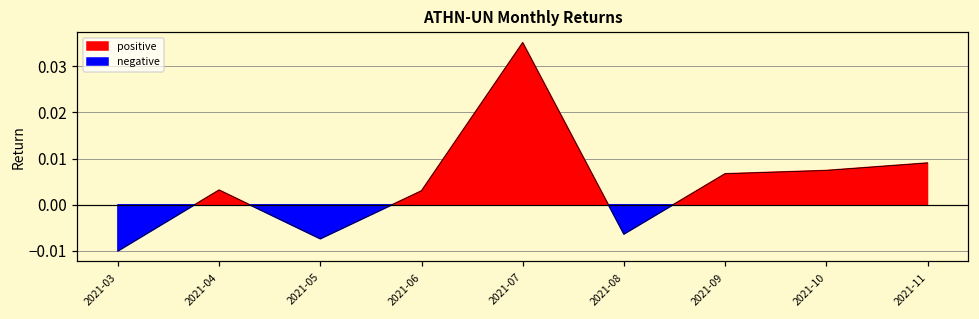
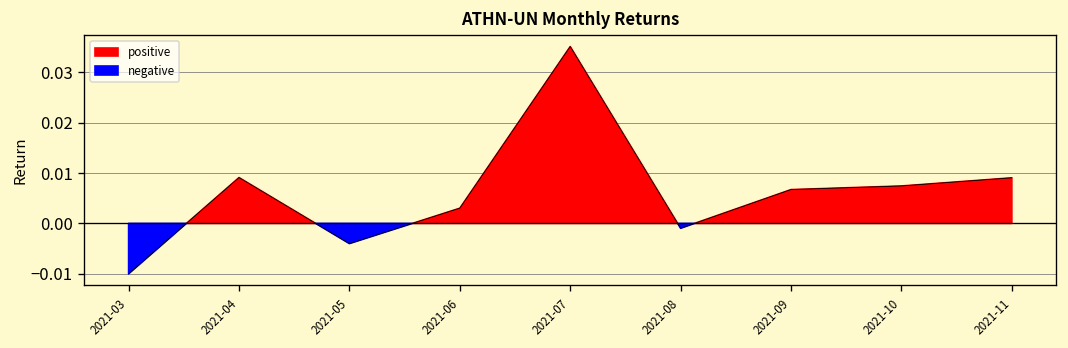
2021-04: 0.003 -> 0.009
2021-05: -0.007 -> -0.004
2021-08: -0.006 -> -0.001
